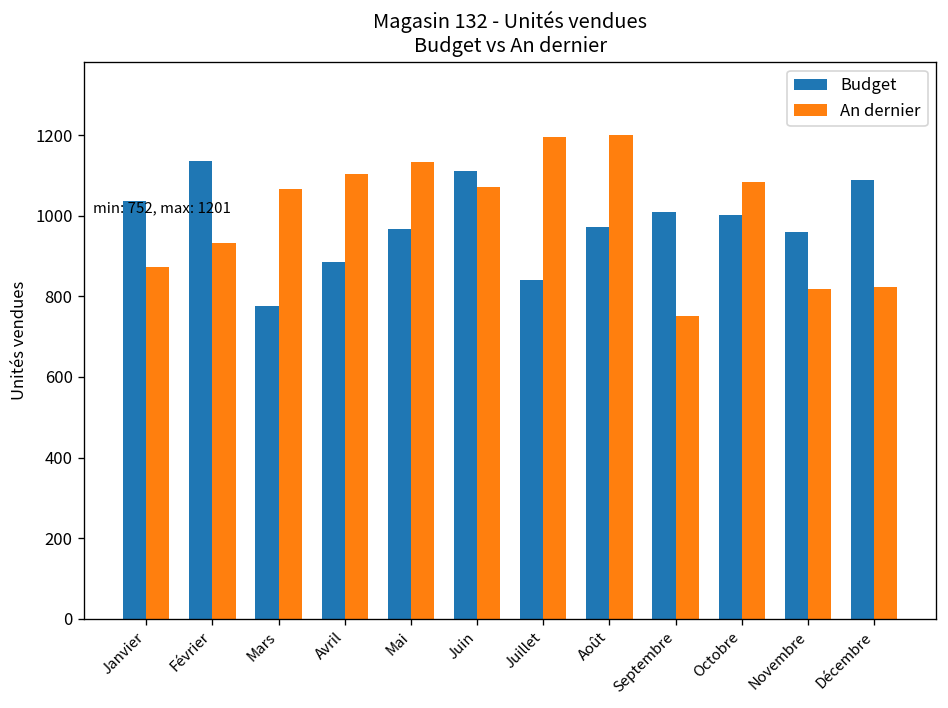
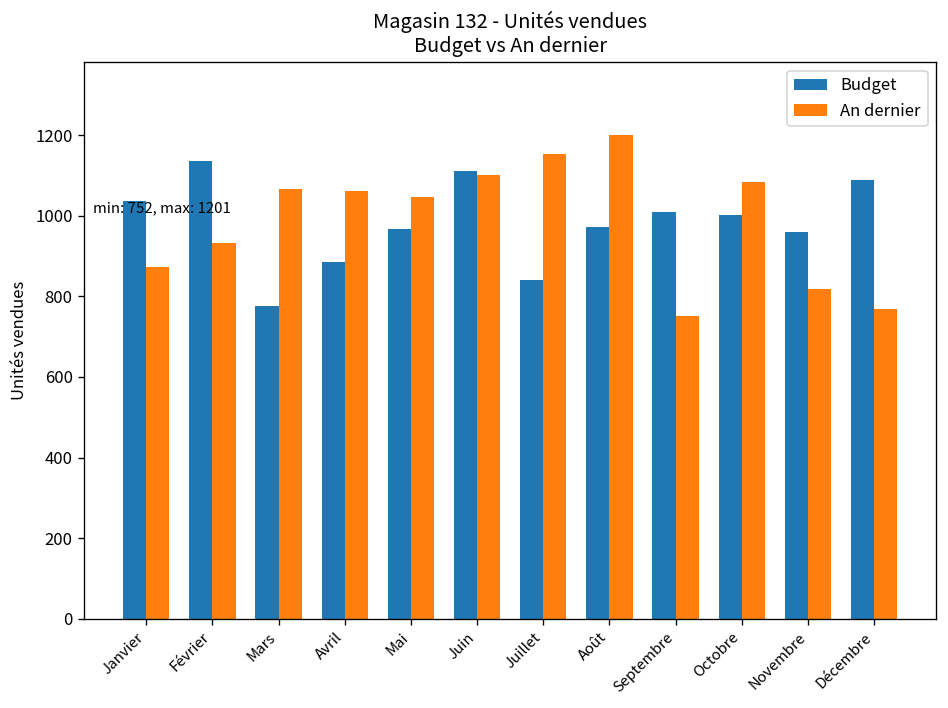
An dernier, Avril: 1100 -> 1060
An dernier, Mai: 1140 -> 1050
An dernier, Juin: 1070 -> 1100
An dernier, Juillet: 1200 -> 1150
An dernier, Décembre: 820 -> 770
